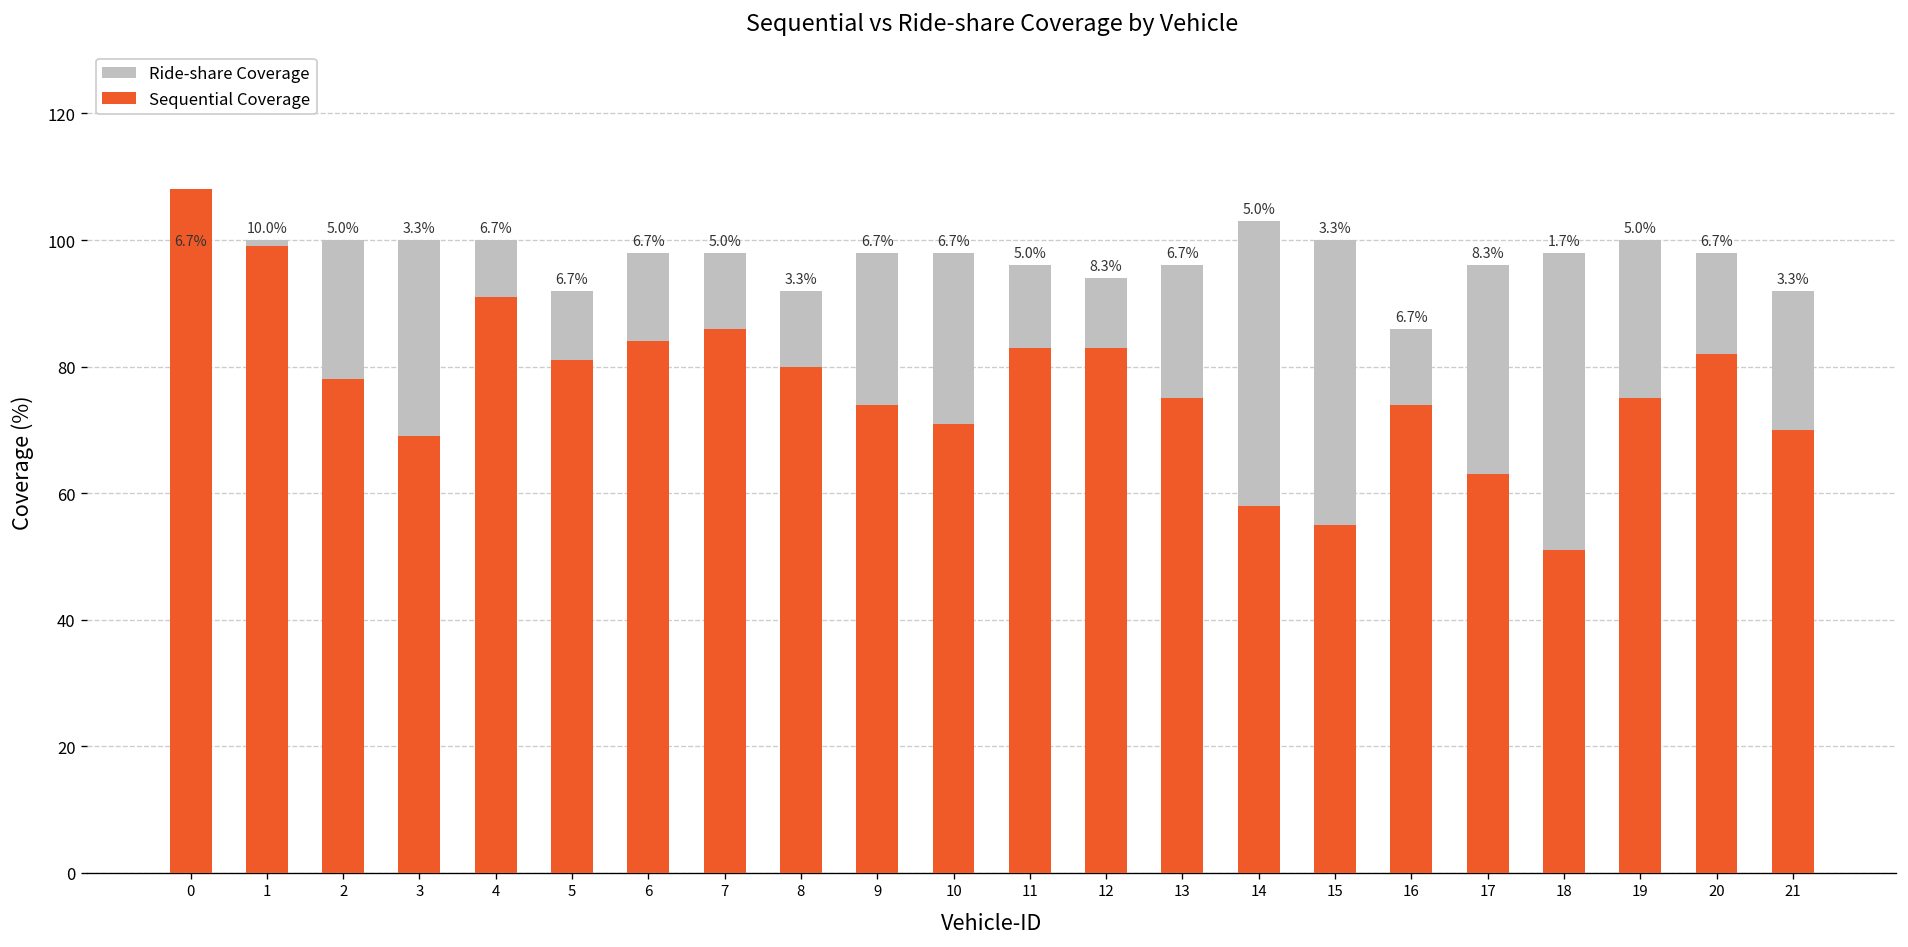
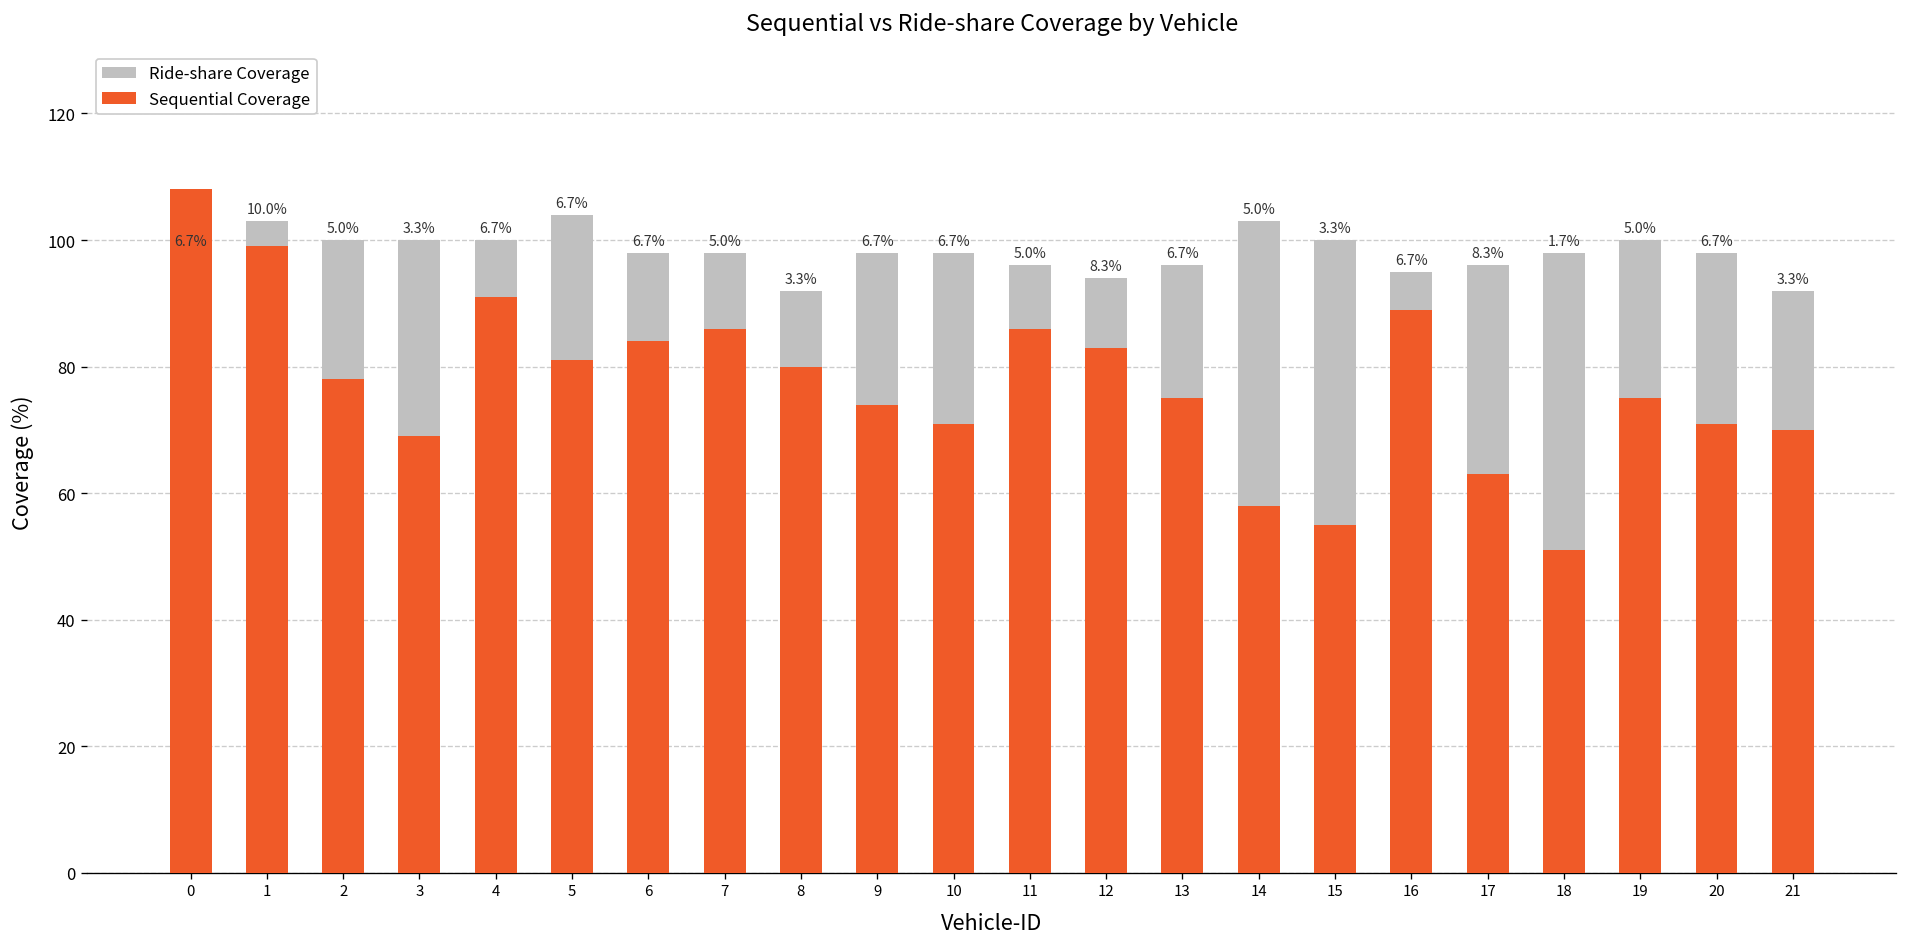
Ride-share Coverage, 1: 100 -> 103
Ride-share Coverage, 5: 92 -> 104
Sequential Coverage, 11: 83 -> 86
Ride-share Coverage, 16: 86 -> 95
Sequential Coverage, 16: 74 -> 89
Sequential Coverage, 20: 82 -> 71
